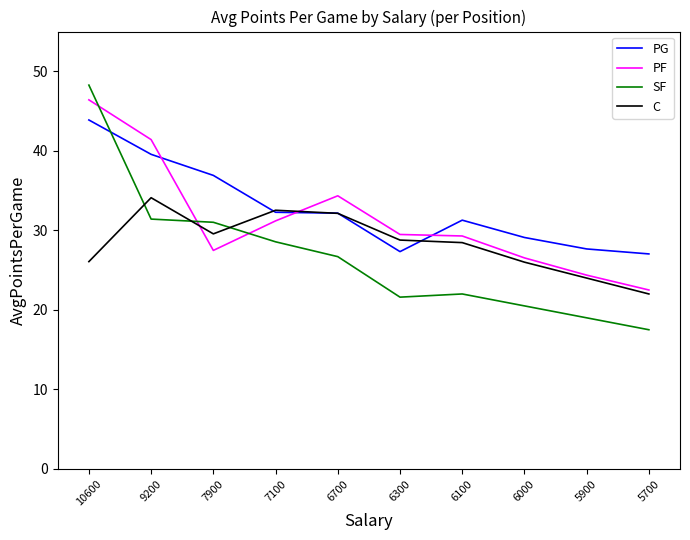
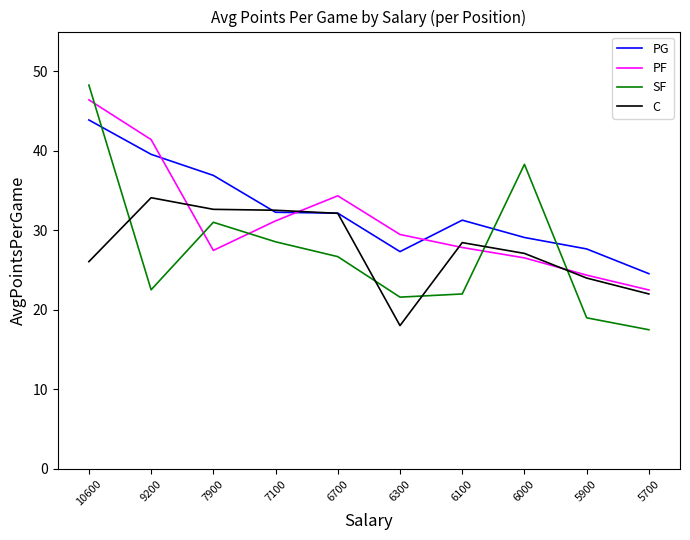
SF, 9200: 31 -> 23
C, 7900: 30 -> 33
C, 6300: 29 -> 18
PF, 6100: 29 -> 28
SF, 6000: 21 -> 38
C, 6000: 26 -> 27
PG, 5700: 27 -> 25
